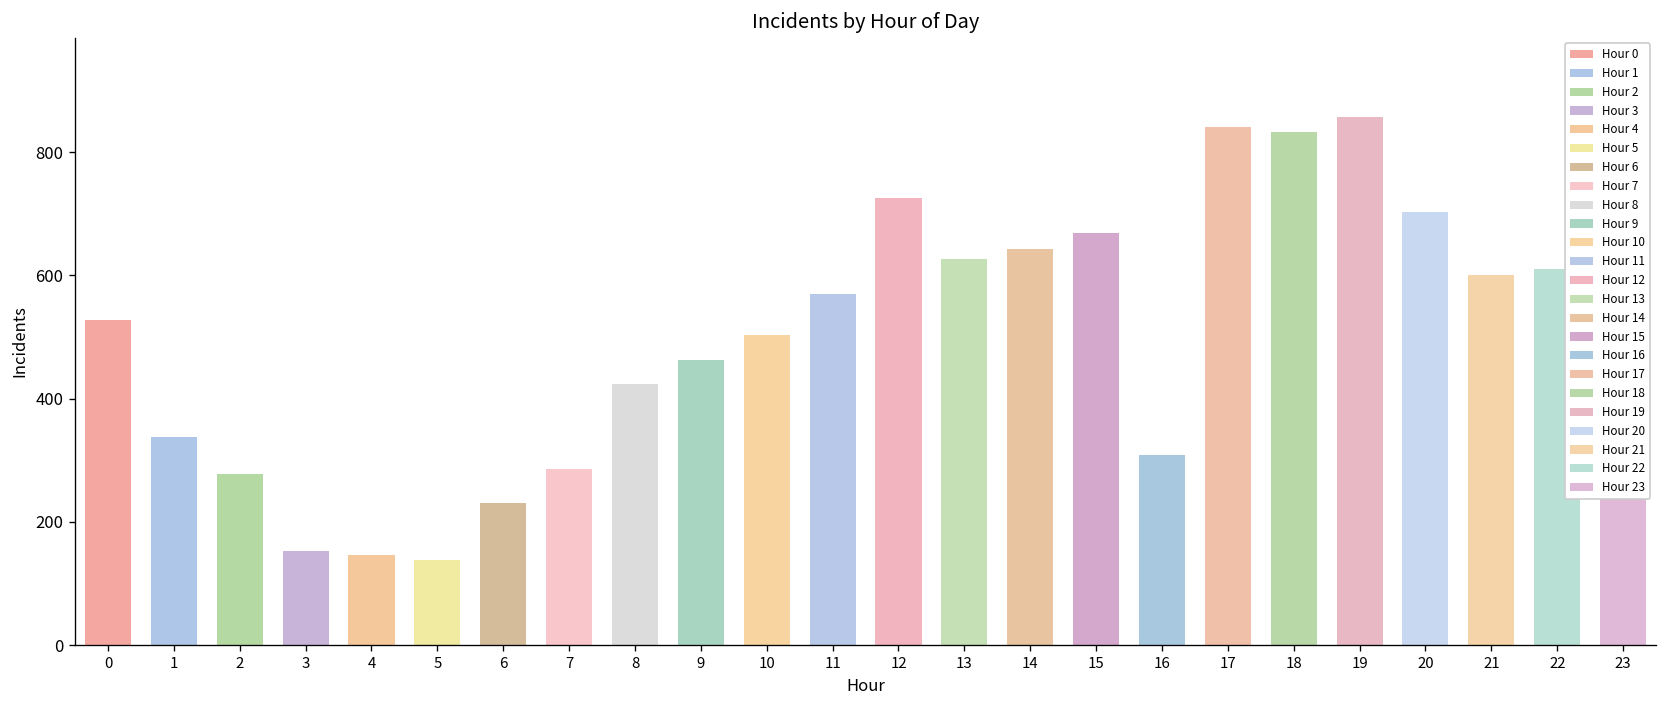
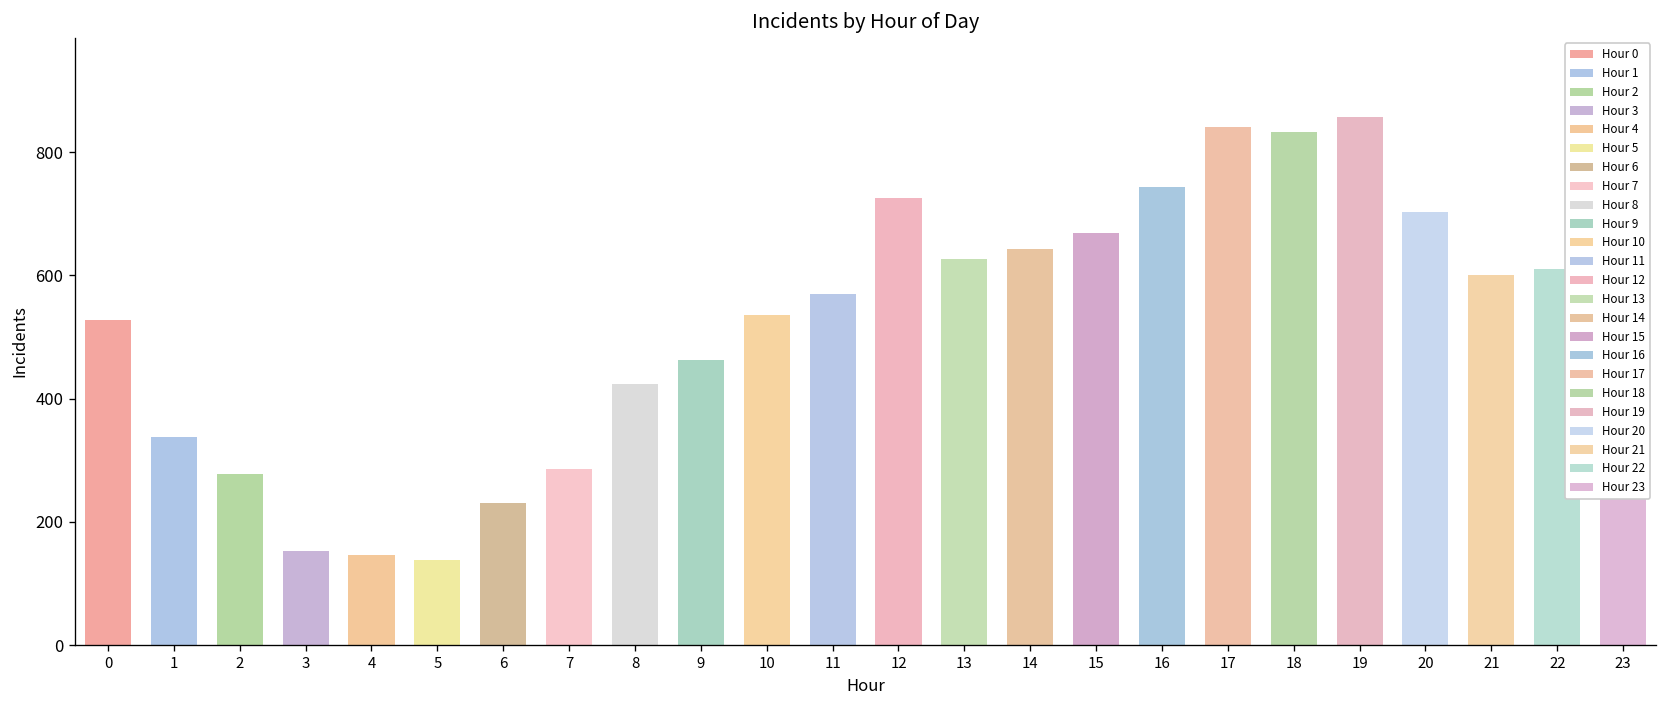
10: 500 -> 540
16: 310 -> 740
